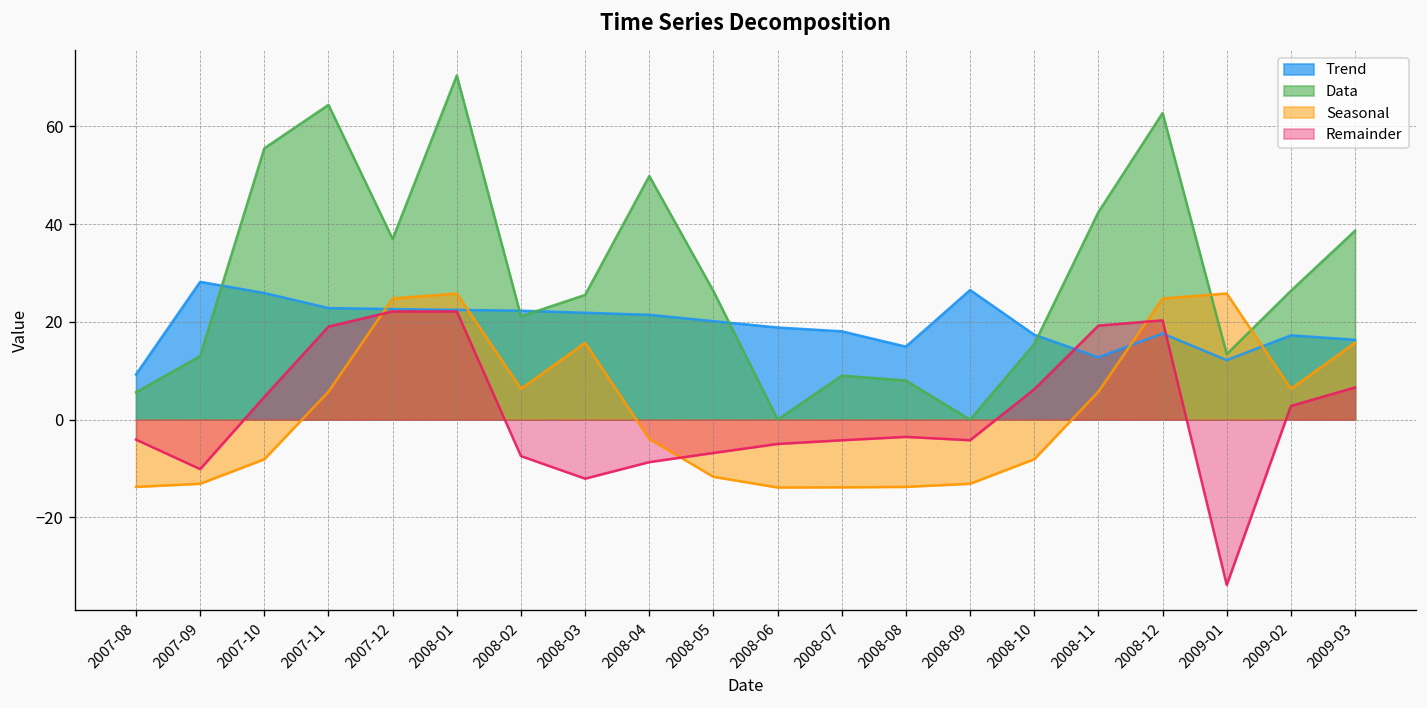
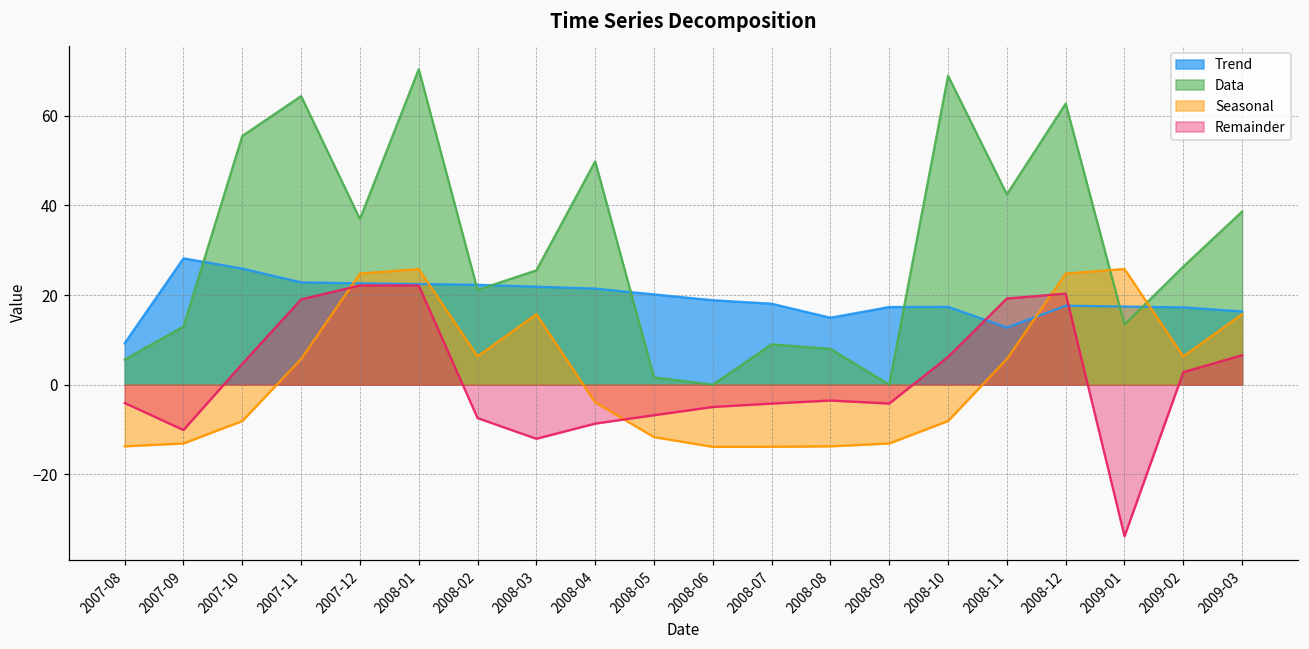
Data, 2008-05: 26 -> 2
Trend, 2008-09: 27 -> 17
Data, 2008-10: 15 -> 69
Trend, 2009-01: 12 -> 17
